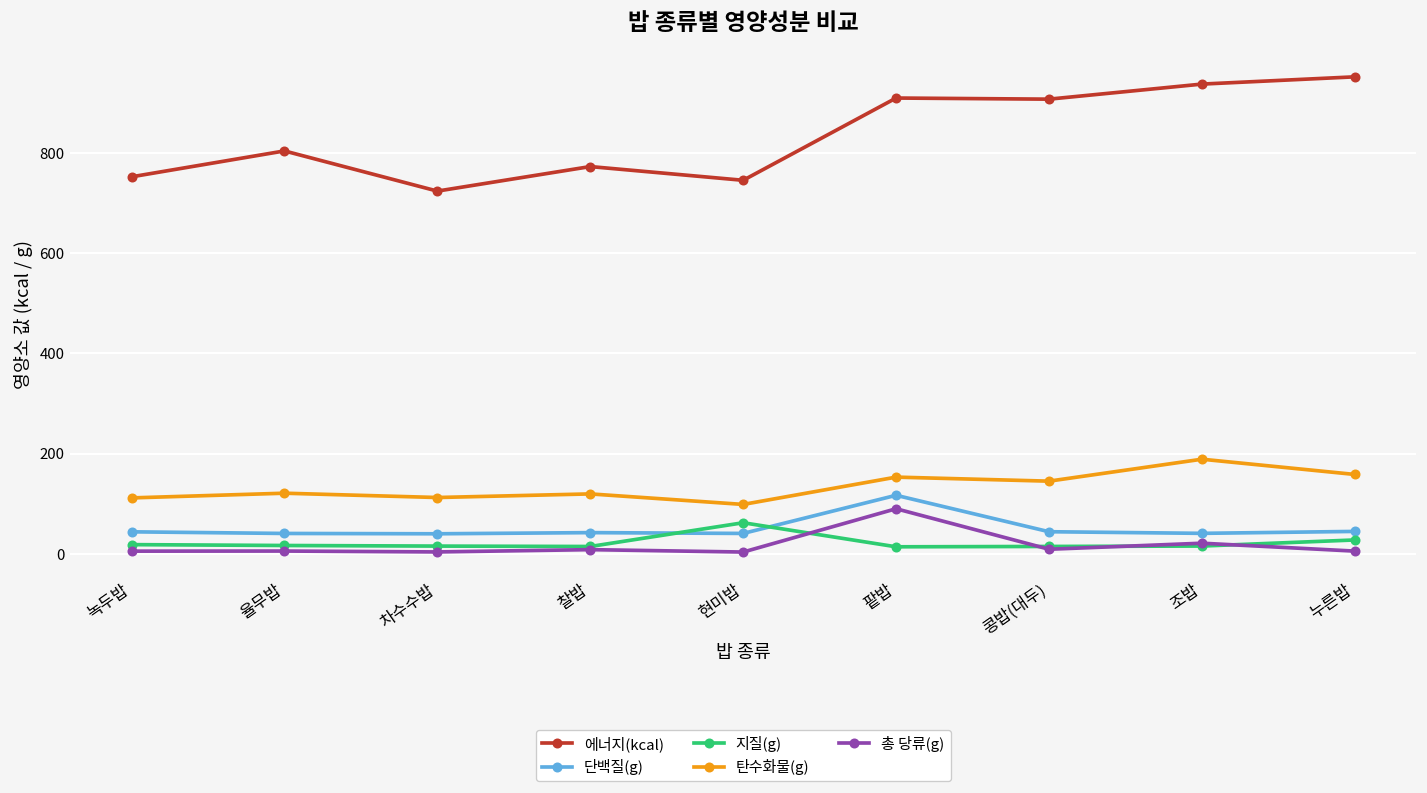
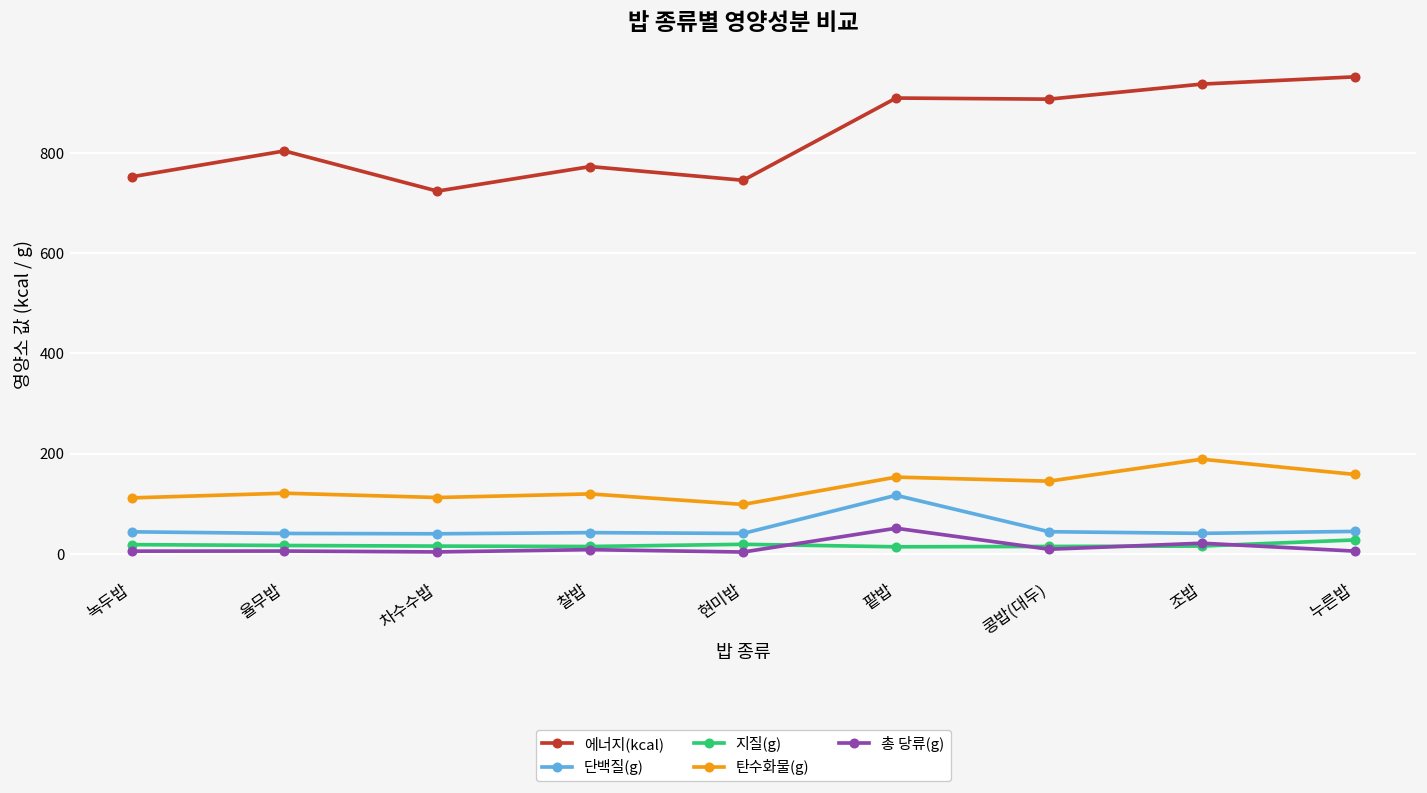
지질(g), 현미밥: 60 -> 20
총 당류(g), 팥밥: 90 -> 50
